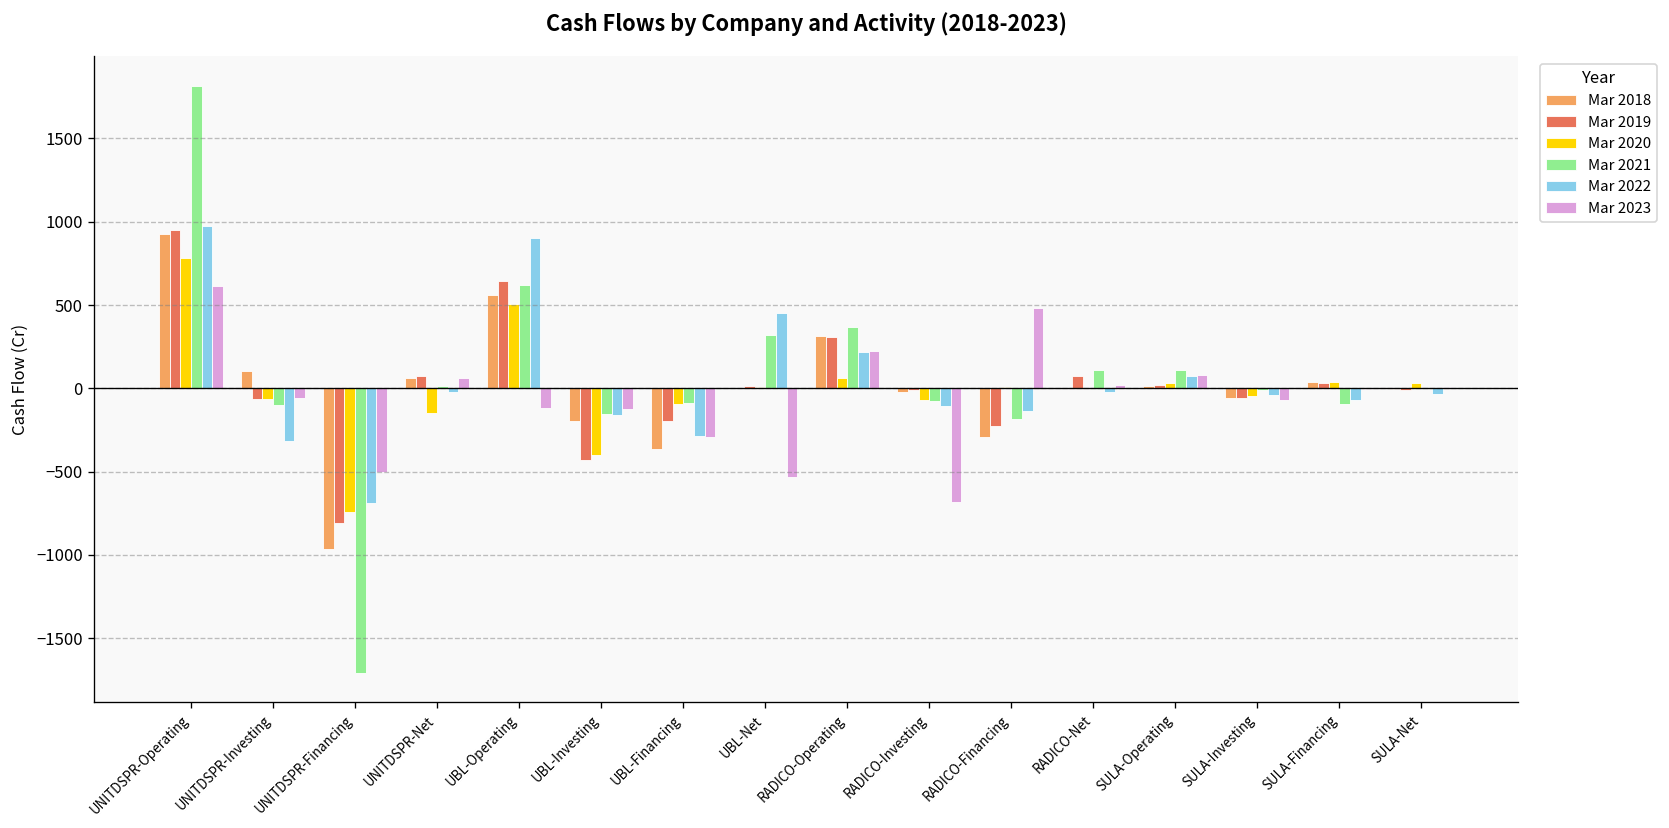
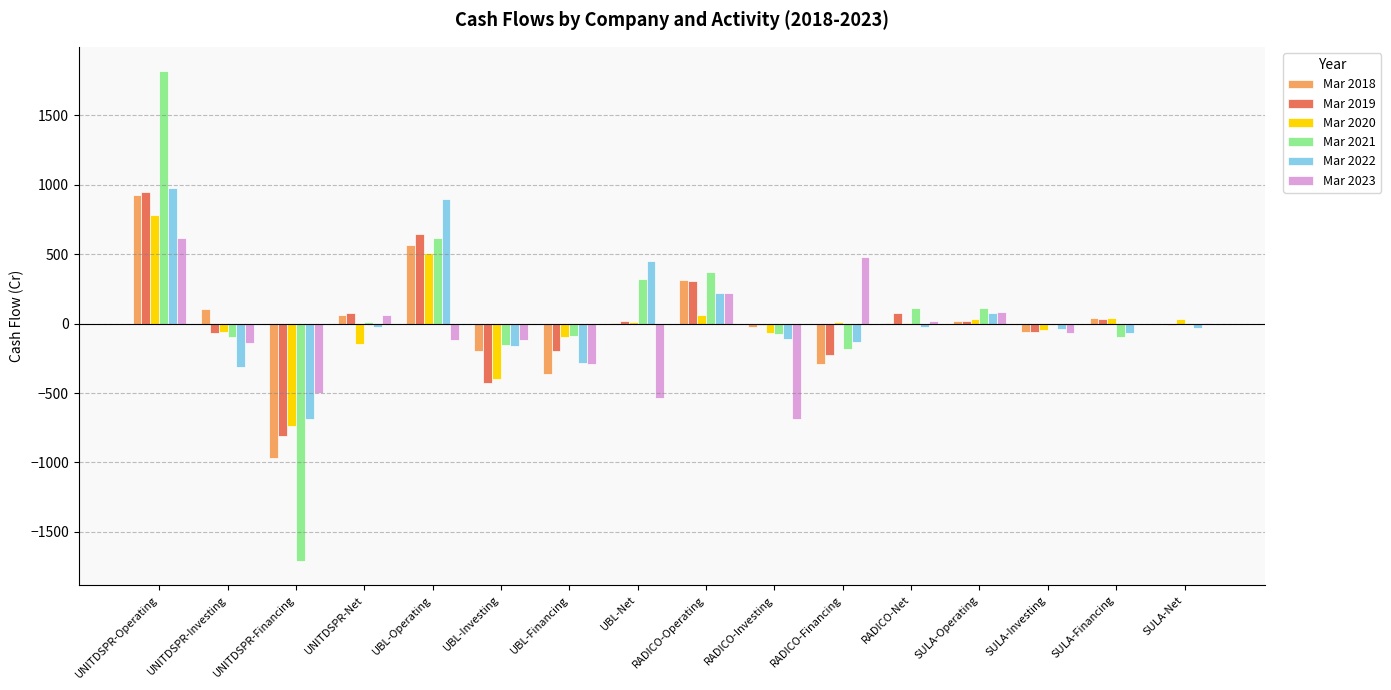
Mar 2023, UNITDSPR-Investing: -60 -> -140
